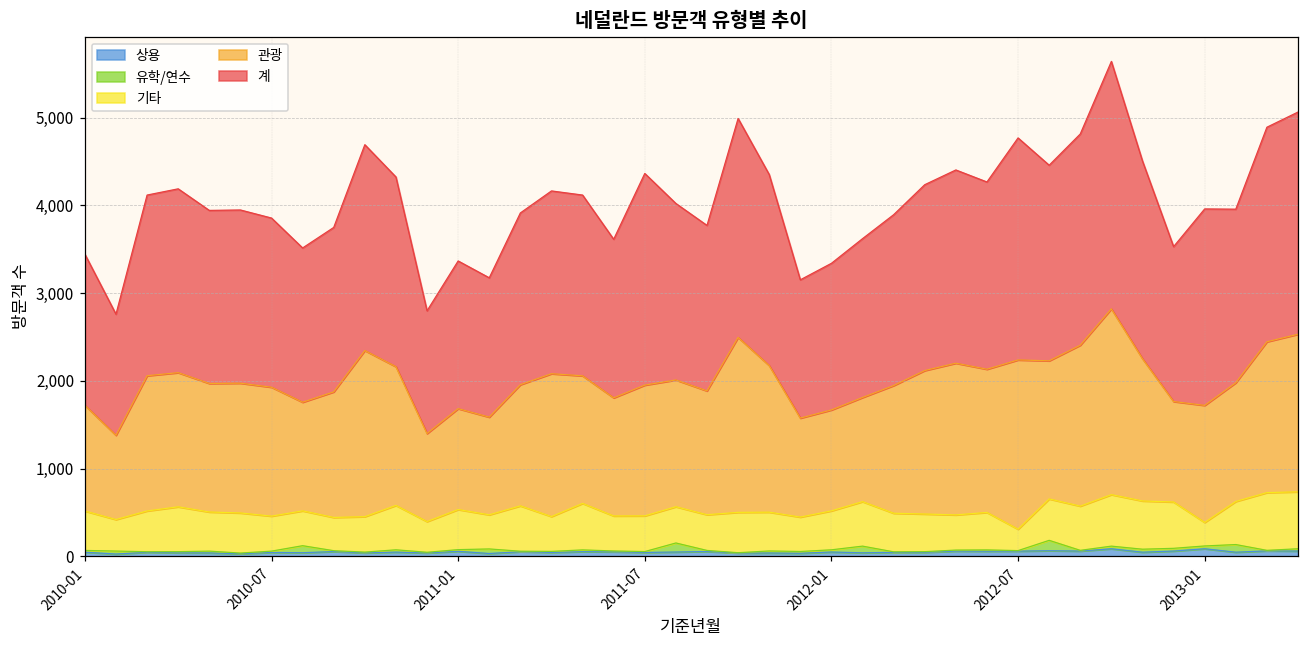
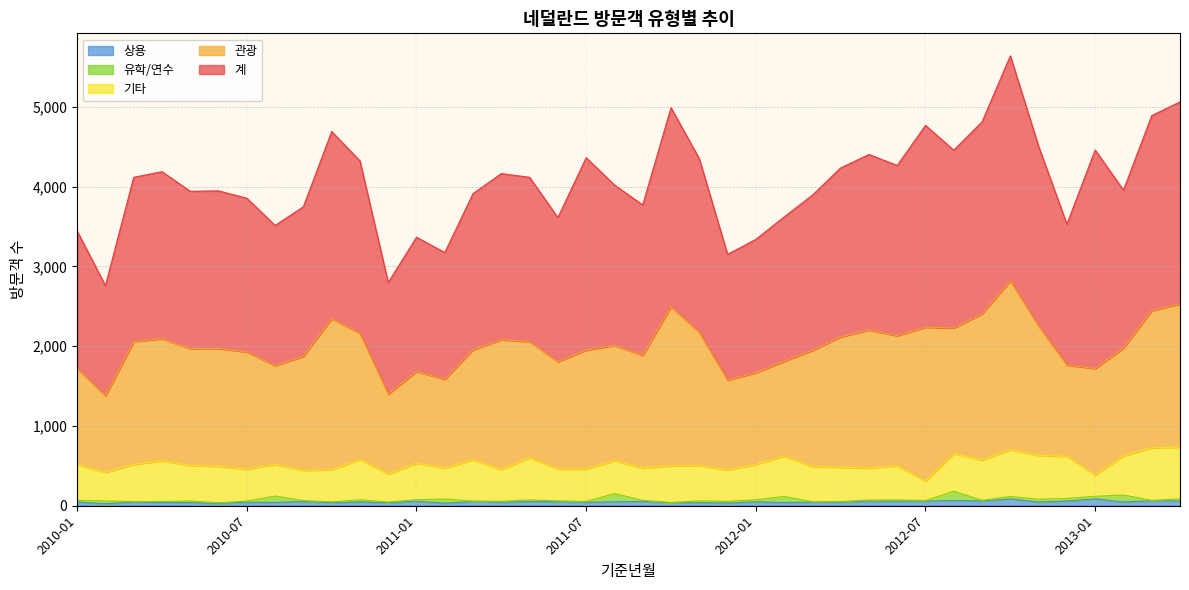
계, 2013-01: 2,200 -> 2,700
